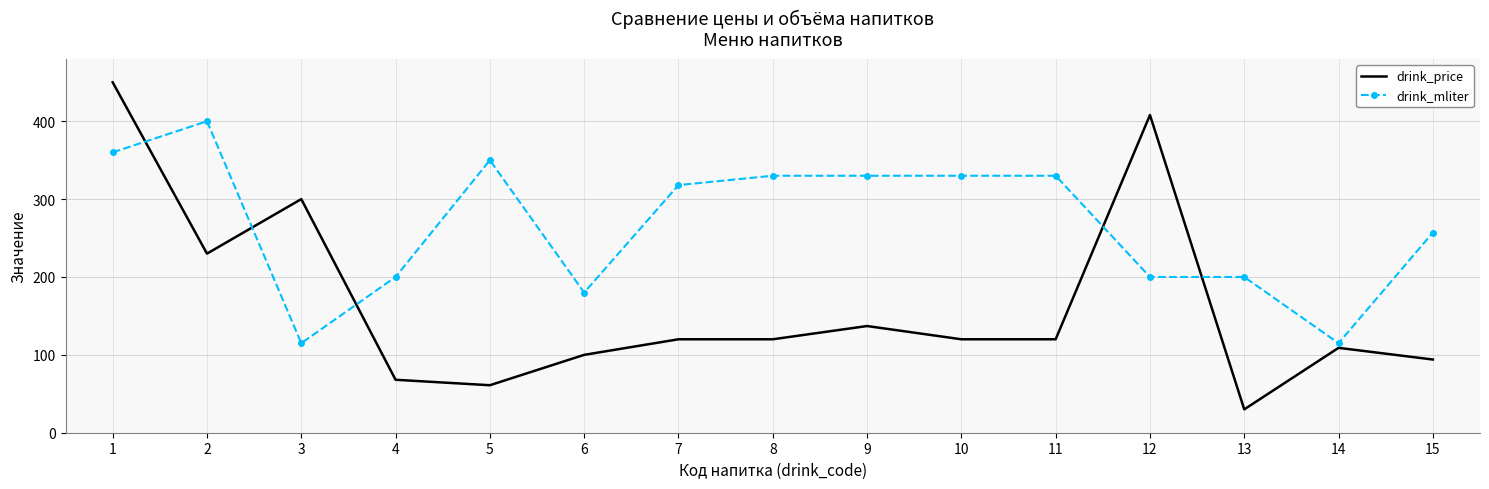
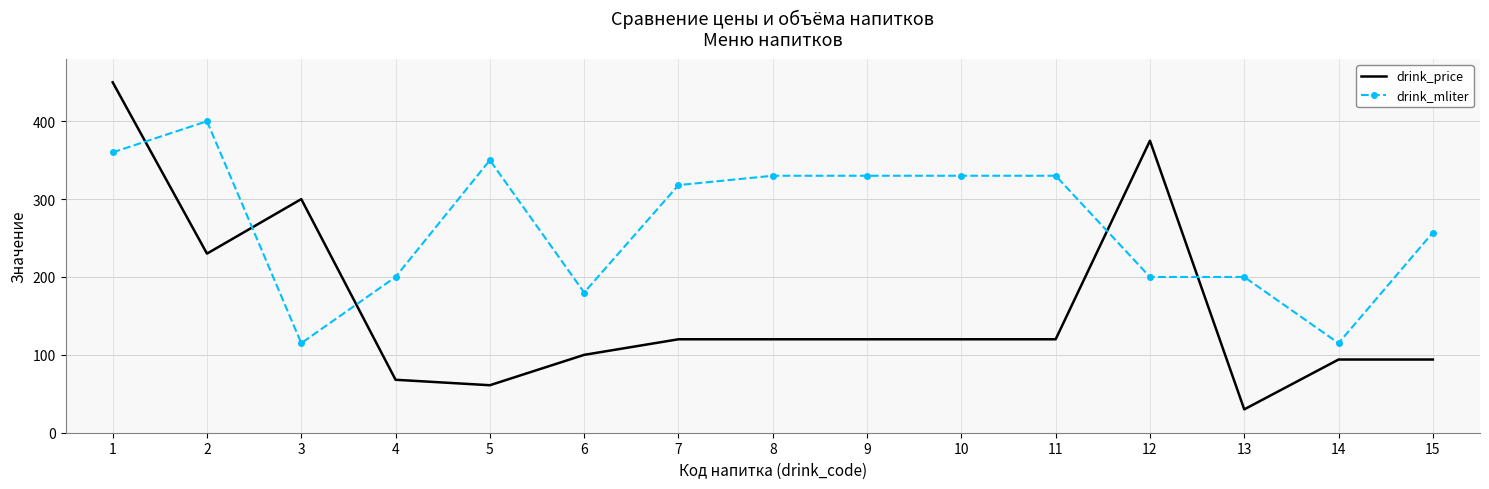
drink_price, 9: 140 -> 120
drink_price, 12: 410 -> 380
drink_price, 14: 110 -> 90
